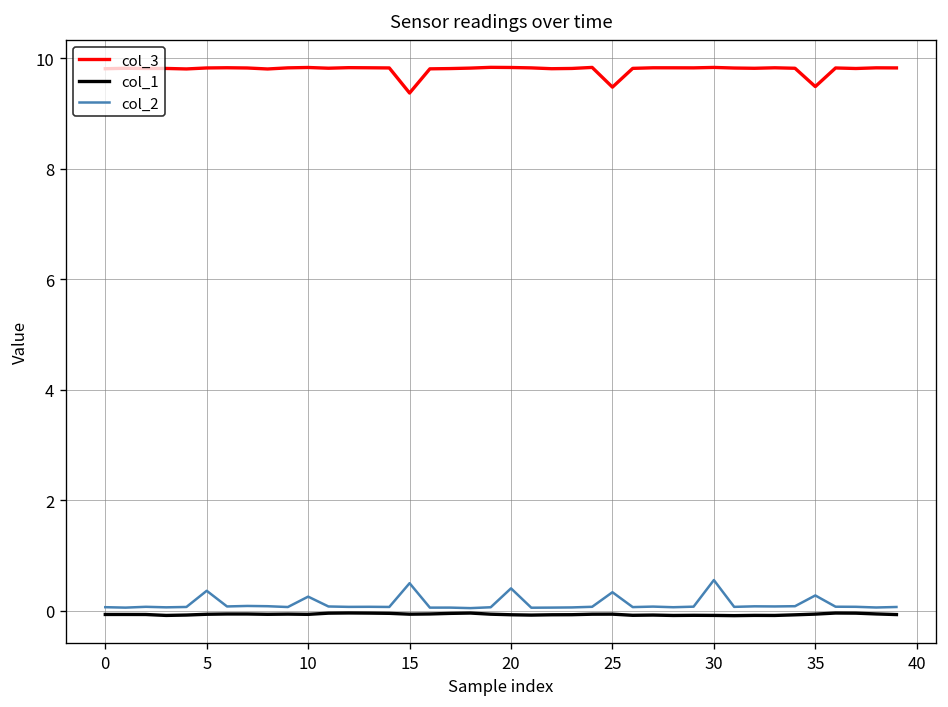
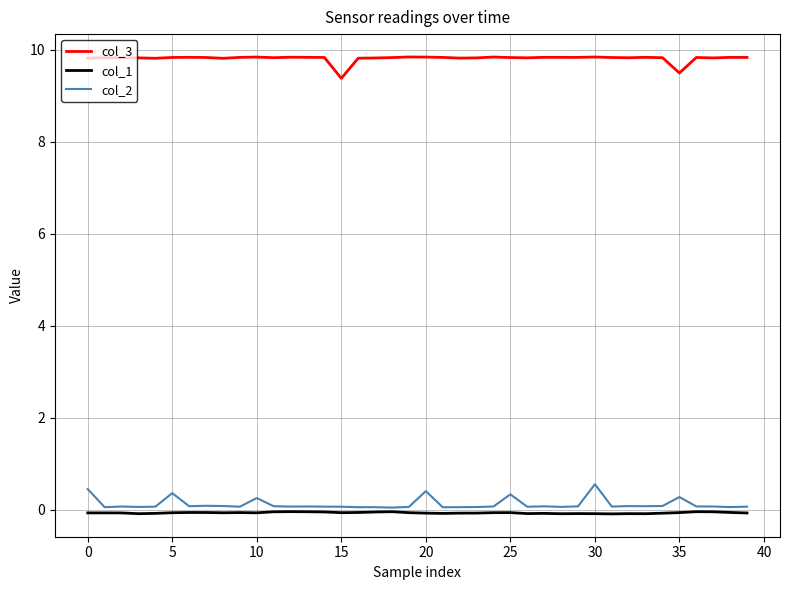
col_2, 0: 0.1 -> 0.4
col_2, 15: 0.5 -> 0.1
col_3, 25: 9.5 -> 9.8
